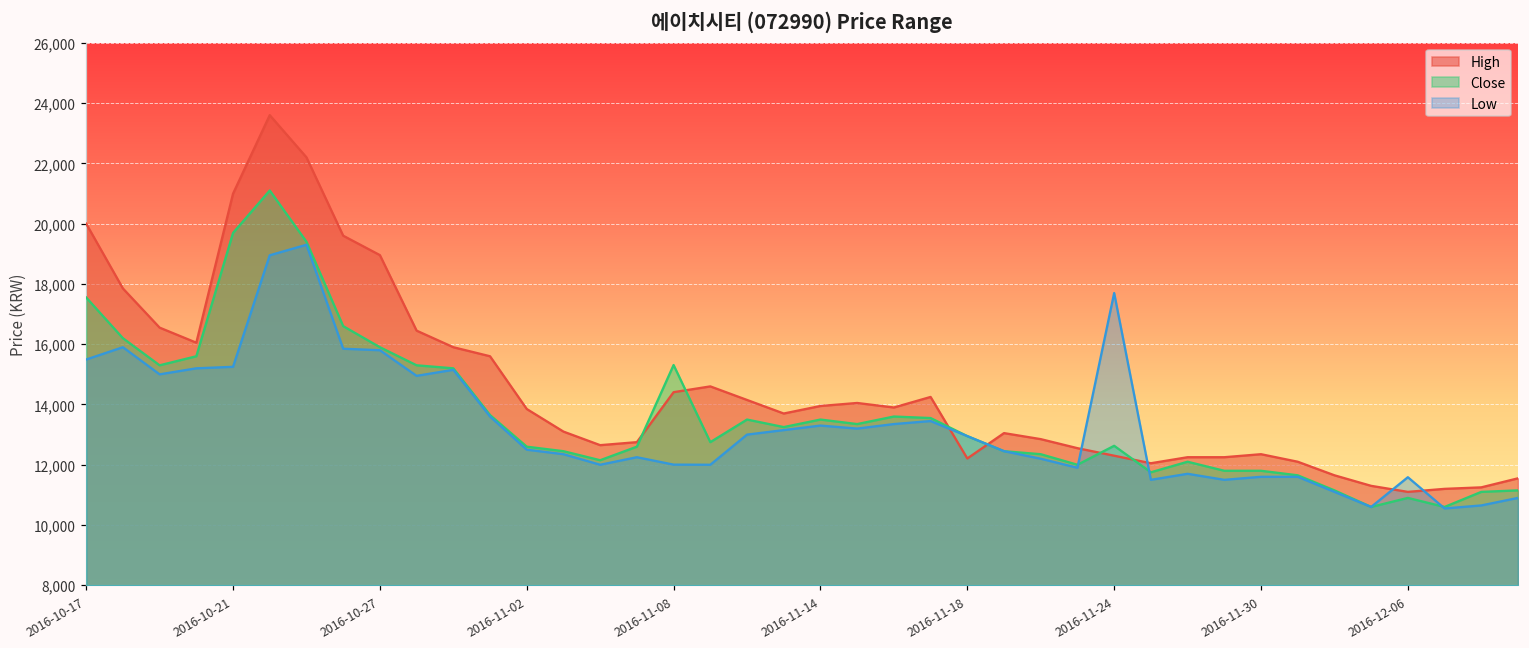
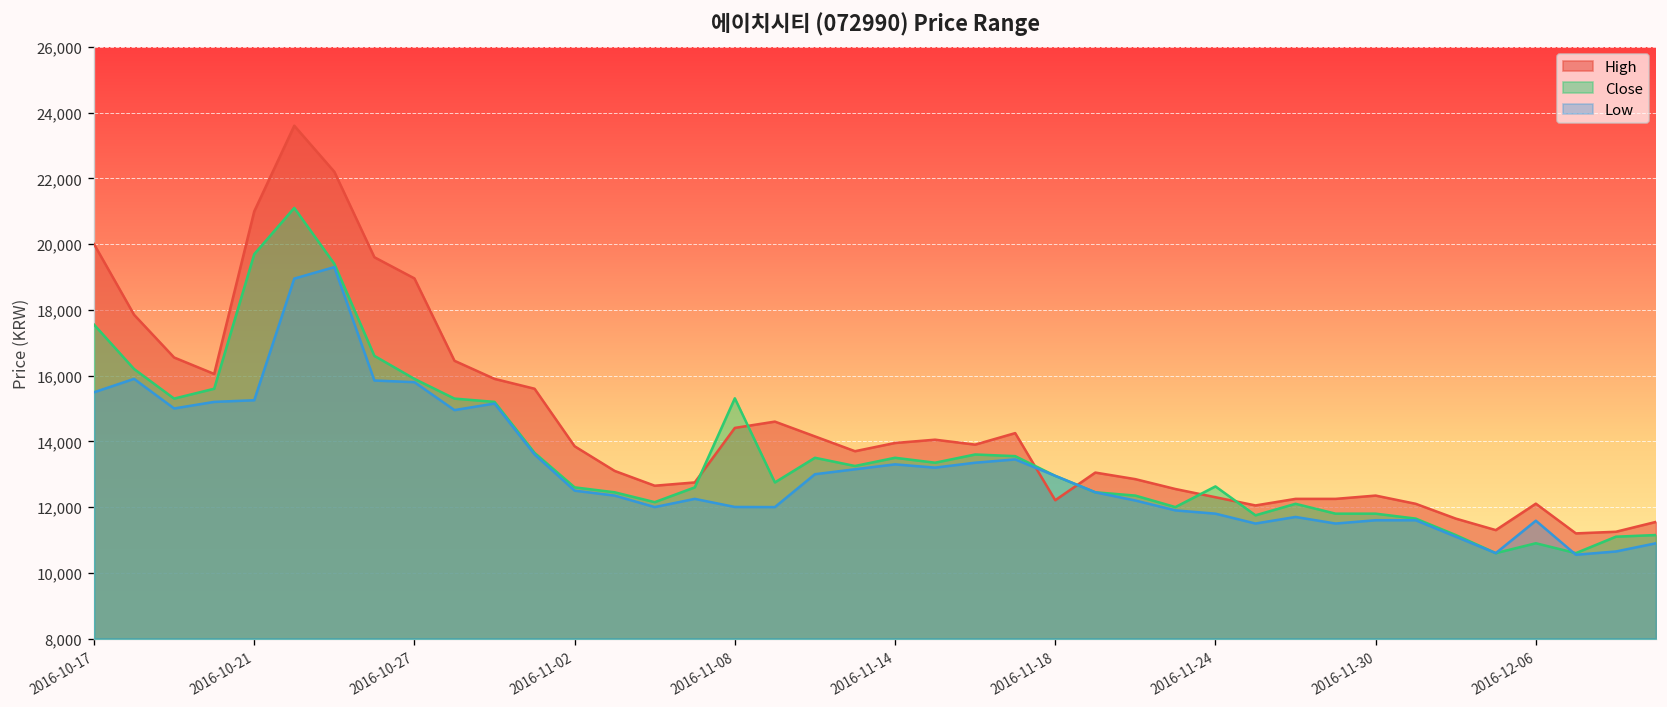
Low, 2016-11-24: 17,700 -> 11,800
High, 2016-12-06: 11,100 -> 12,100
